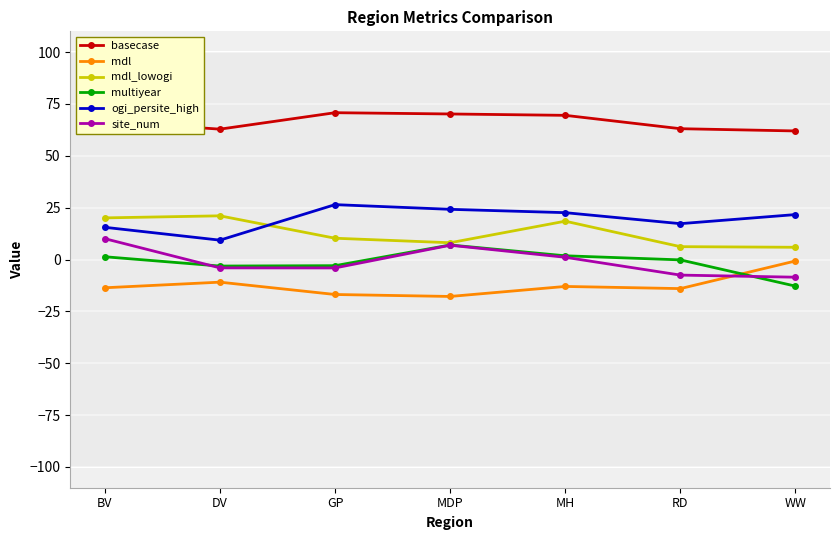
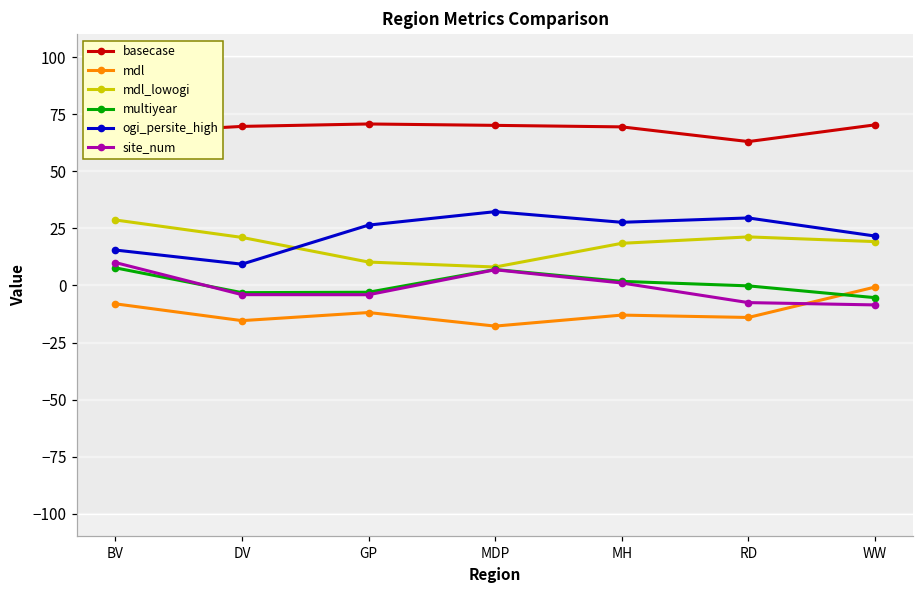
mdl, BV: -14 -> -8
mdl_lowogi, BV: 20 -> 29
multiyear, BV: 1 -> 8
basecase, DV: 63 -> 70
mdl, DV: -11 -> -15
mdl, GP: -17 -> -12
ogi_persite_high, MDP: 24 -> 32
ogi_persite_high, MH: 23 -> 28
mdl_lowogi, RD: 6 -> 21
ogi_persite_high, RD: 17 -> 30
basecase, WW: 62 -> 70
mdl_lowogi, WW: 6 -> 19
multiyear, WW: -13 -> -5
